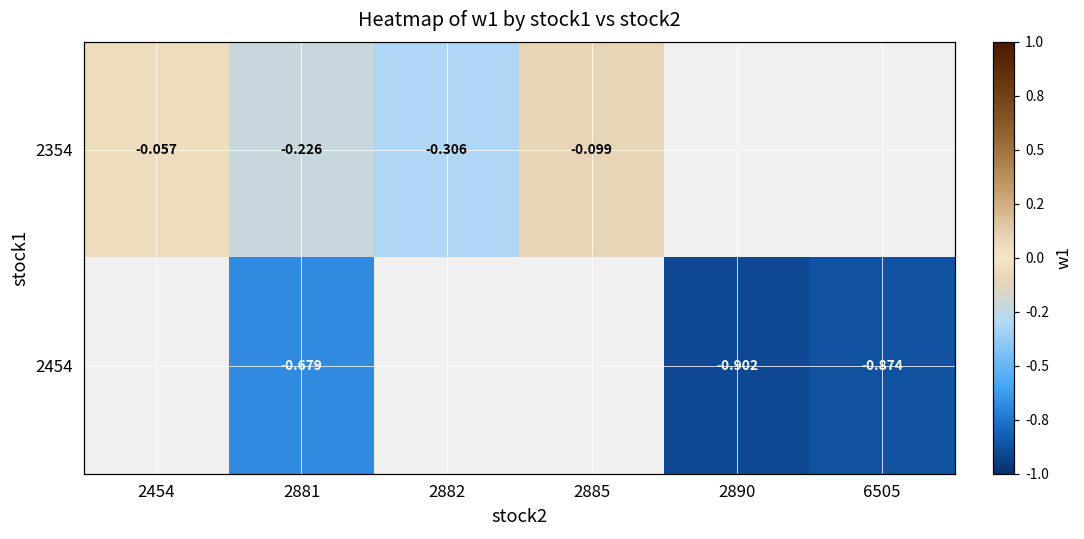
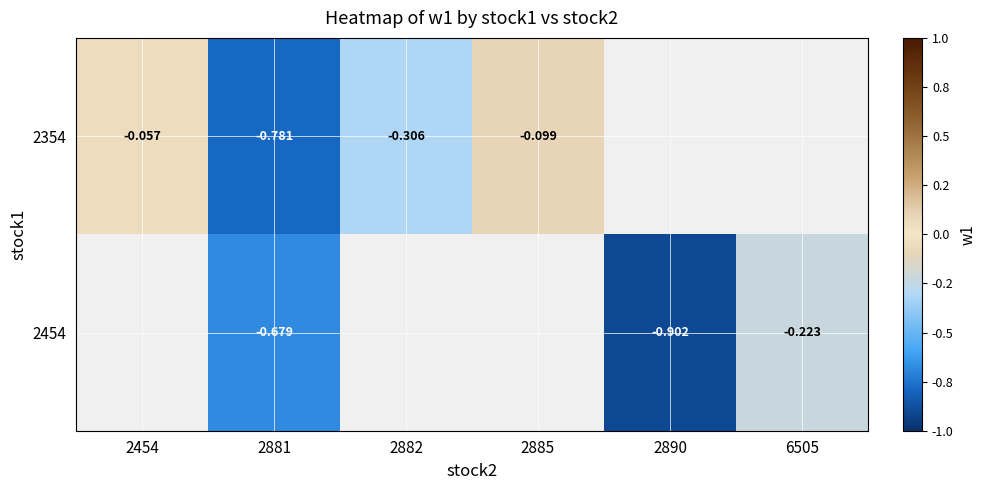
2354, 2881: -0.226 -> -0.781
2454, 6505: -0.874 -> -0.223
